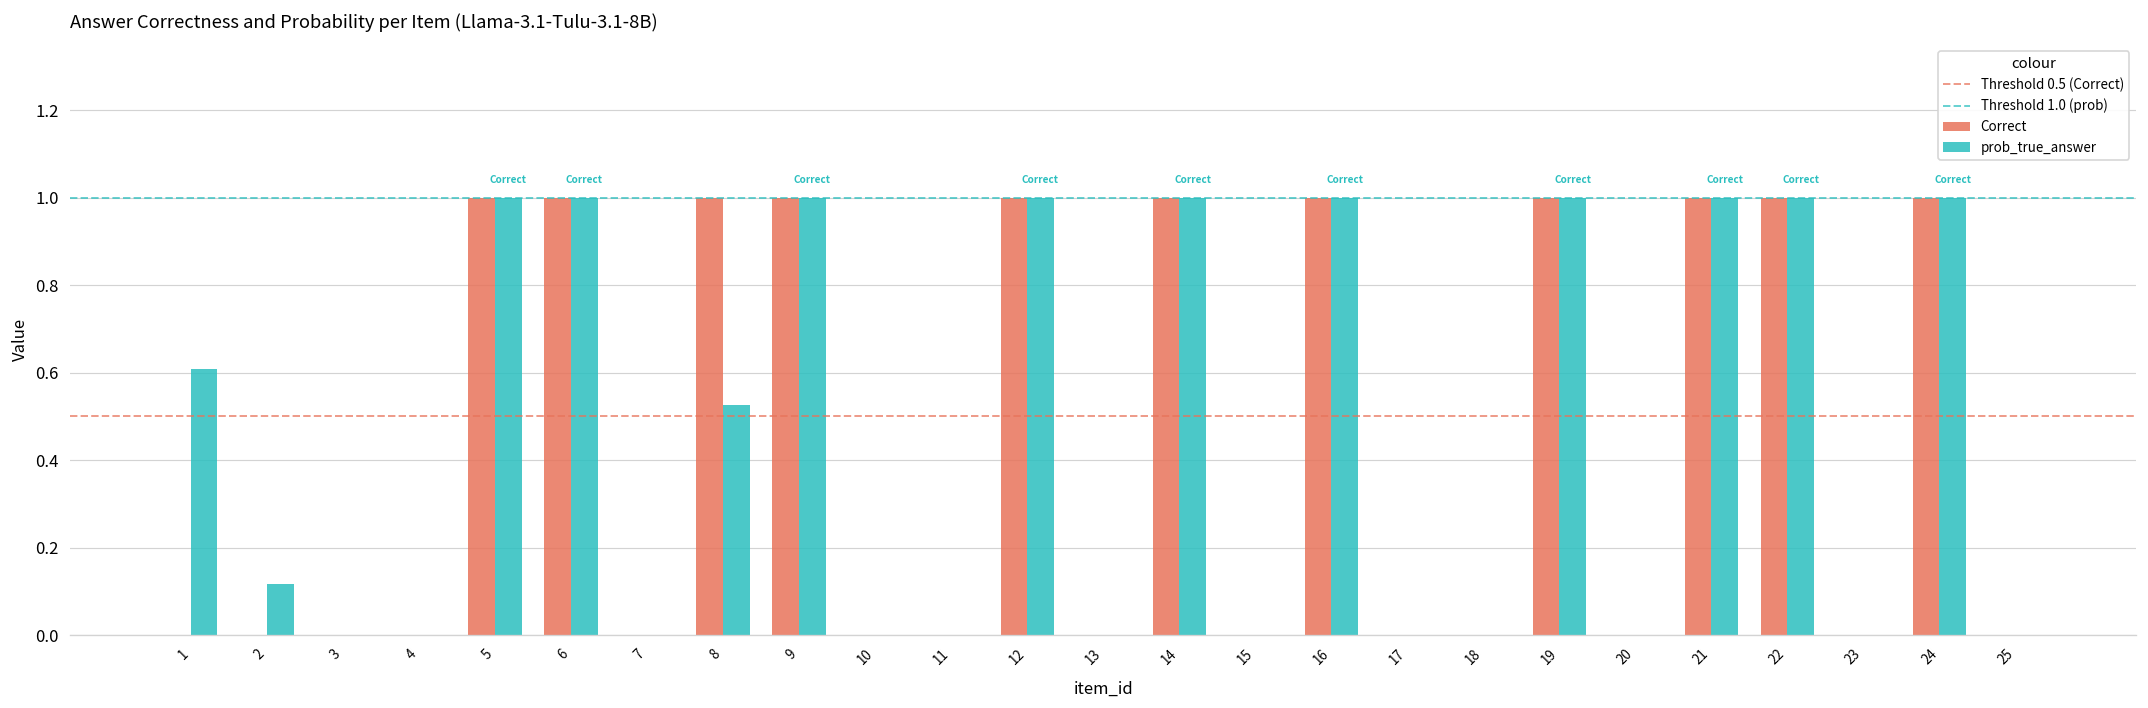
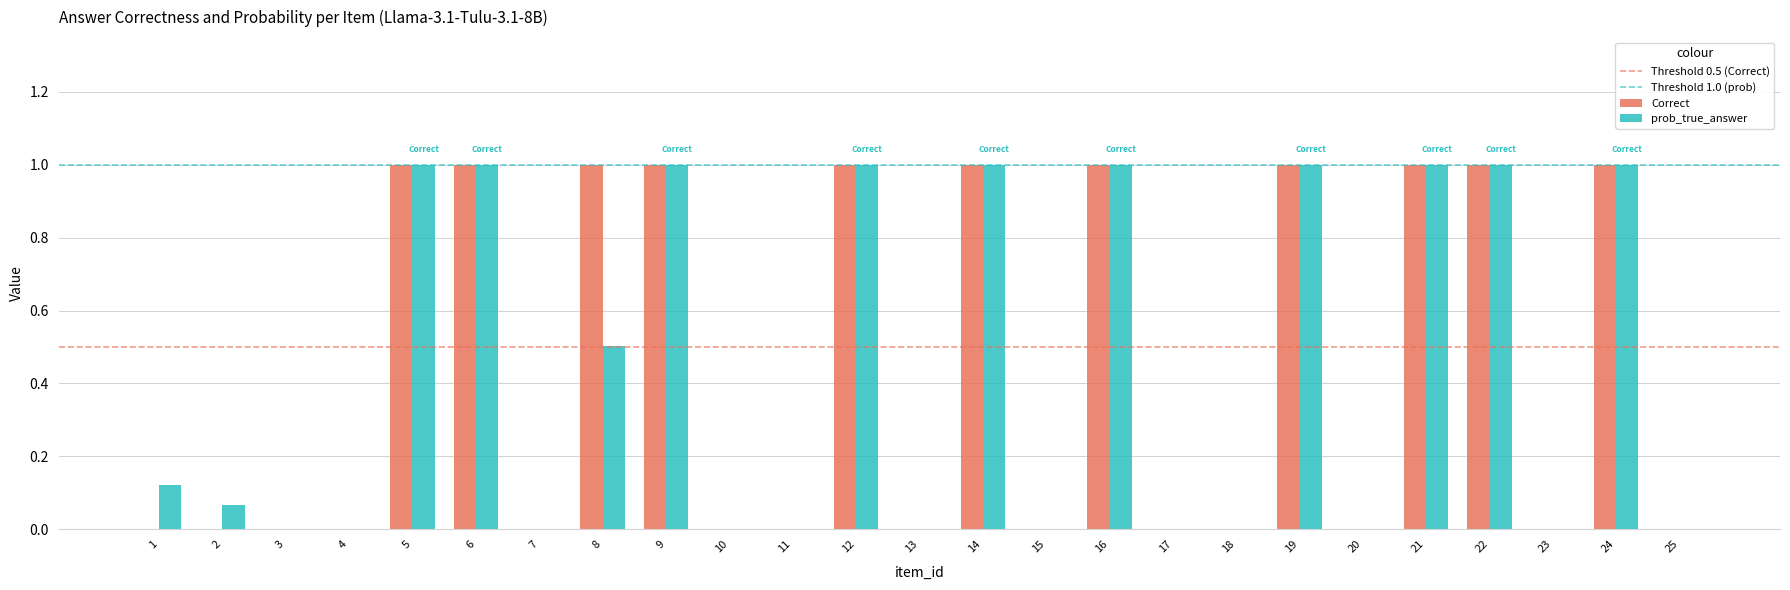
prob_true_answer, 1: 0.61 -> 0.12
prob_true_answer, 2: 0.12 -> 0.07
prob_true_answer, 8: 0.53 -> 0.50
